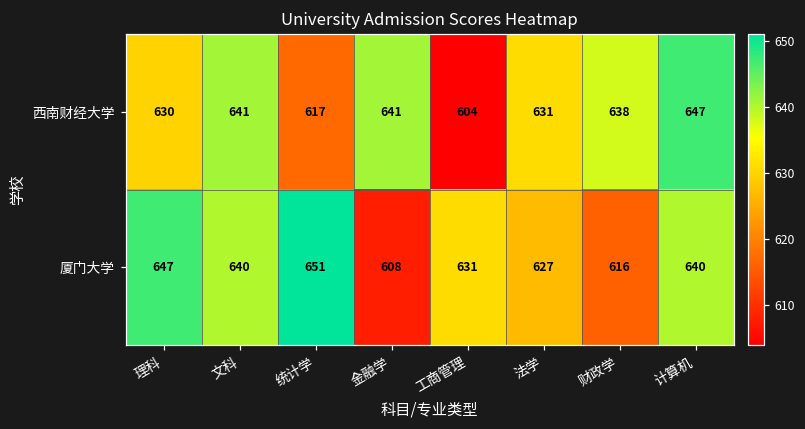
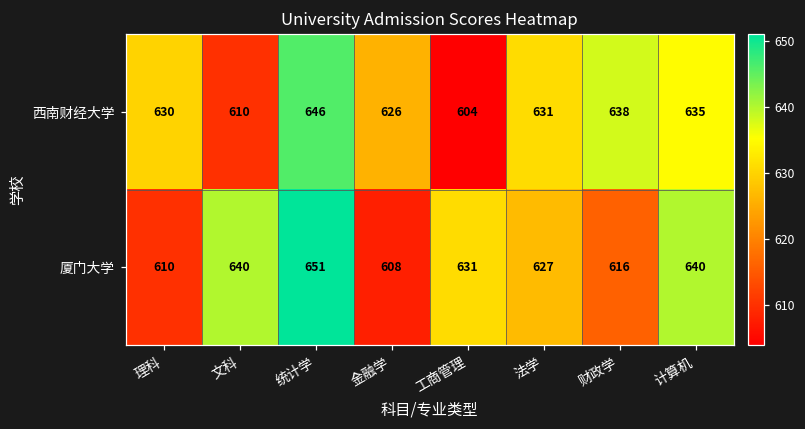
西南财经大学, 文科: 641 -> 610
西南财经大学, 统计学: 617 -> 646
西南财经大学, 金融学: 641 -> 626
西南财经大学, 计算机: 647 -> 635
厦门大学, 理科: 647 -> 610
